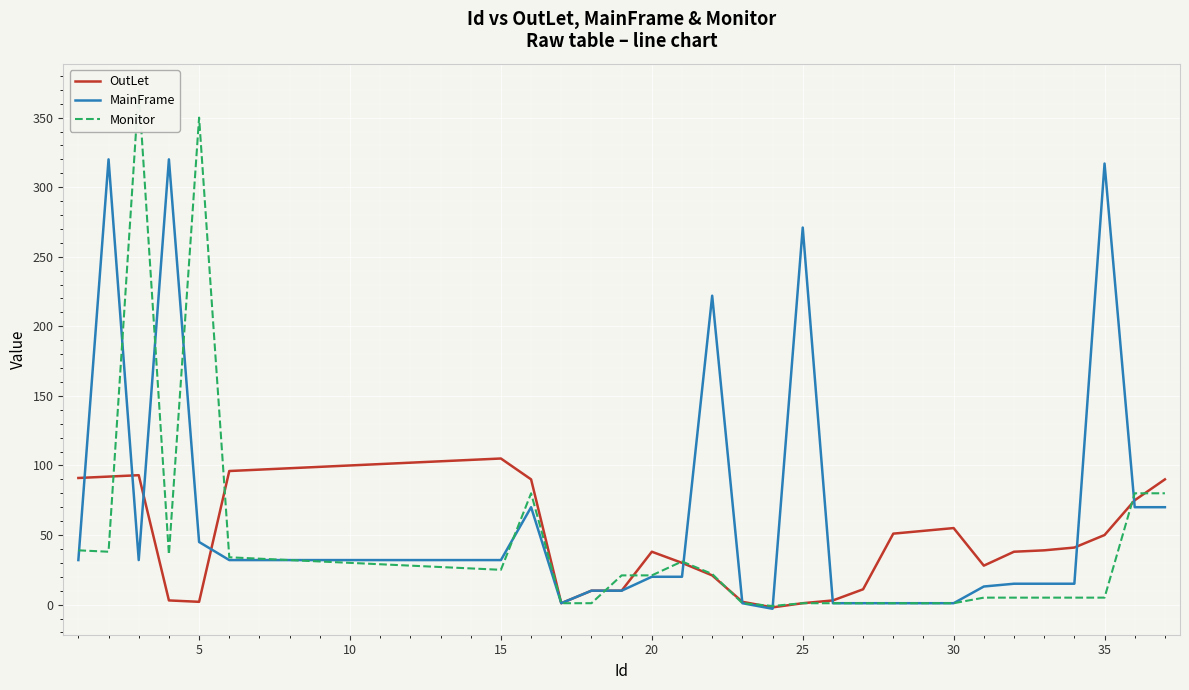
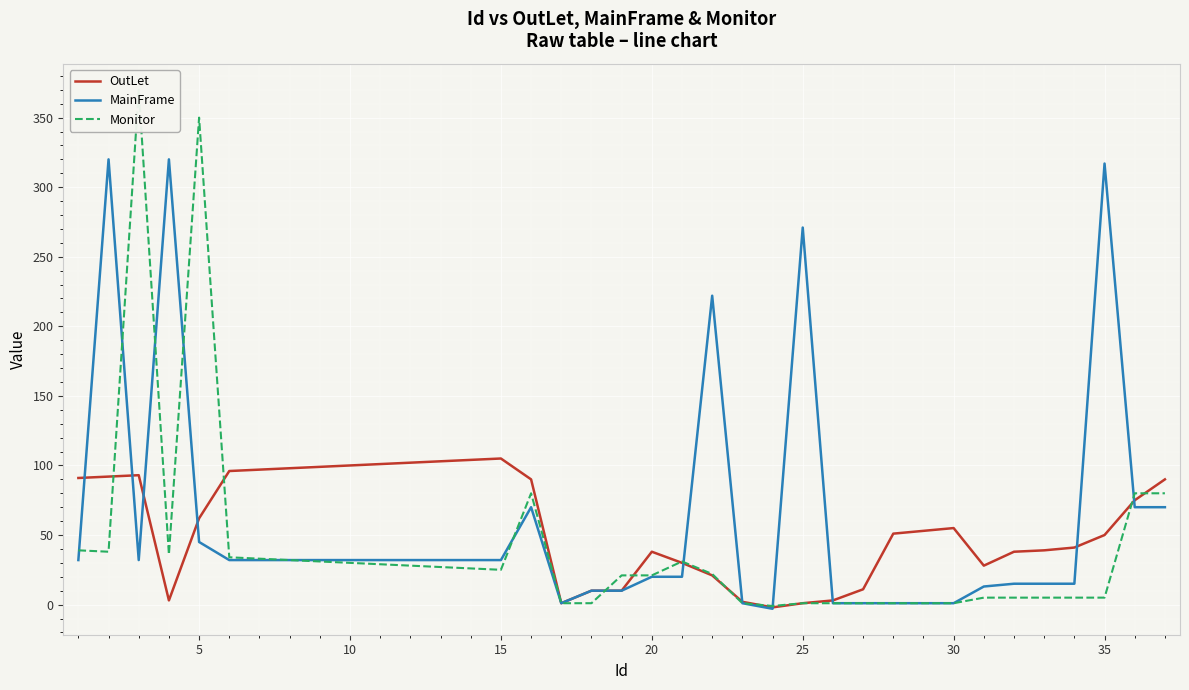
OutLet, 5: 2 -> 62
